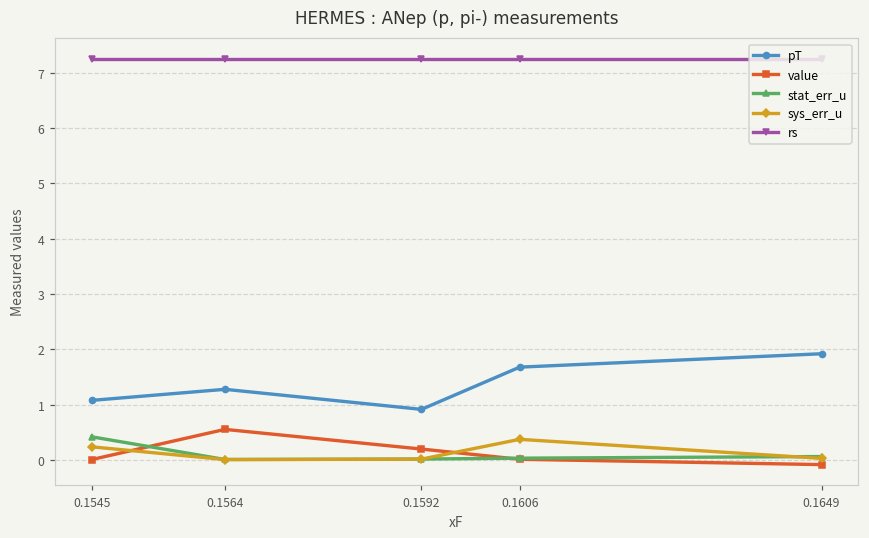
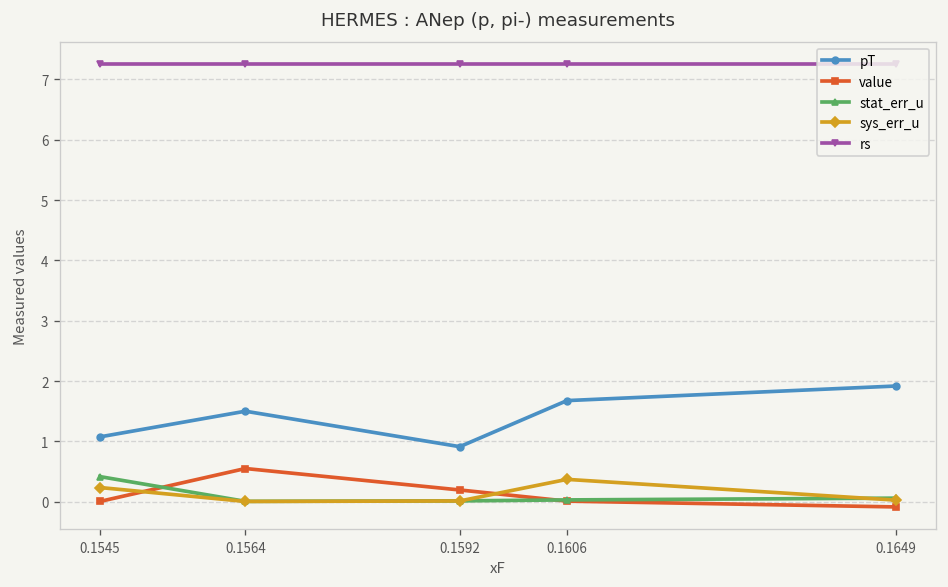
pT, 0.1564: 1.3 -> 1.5
